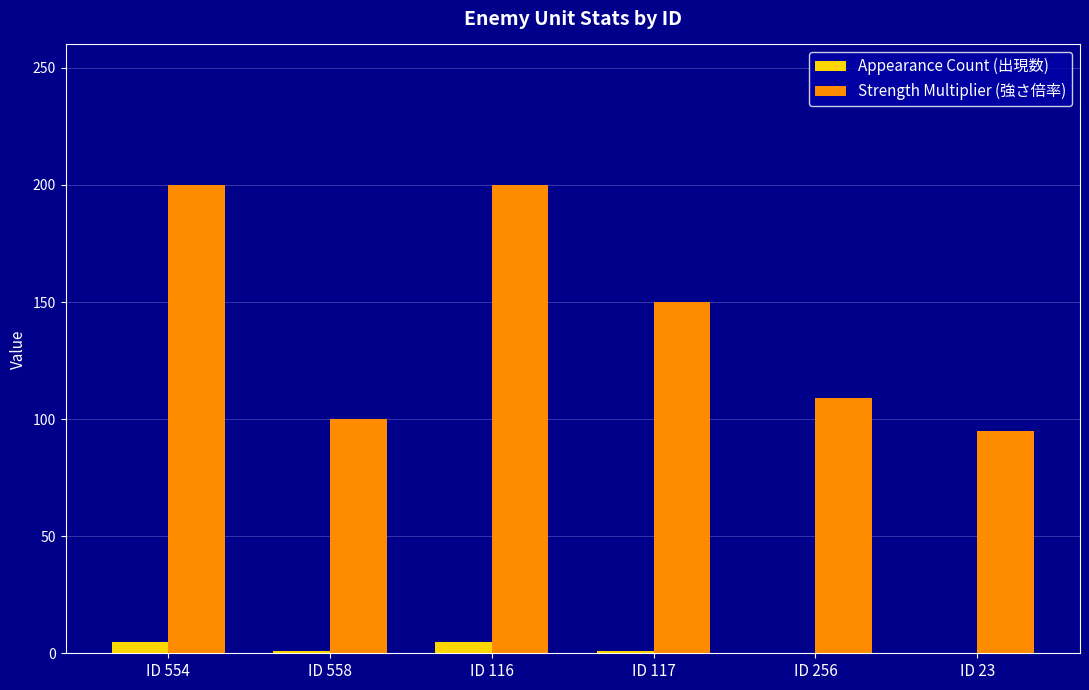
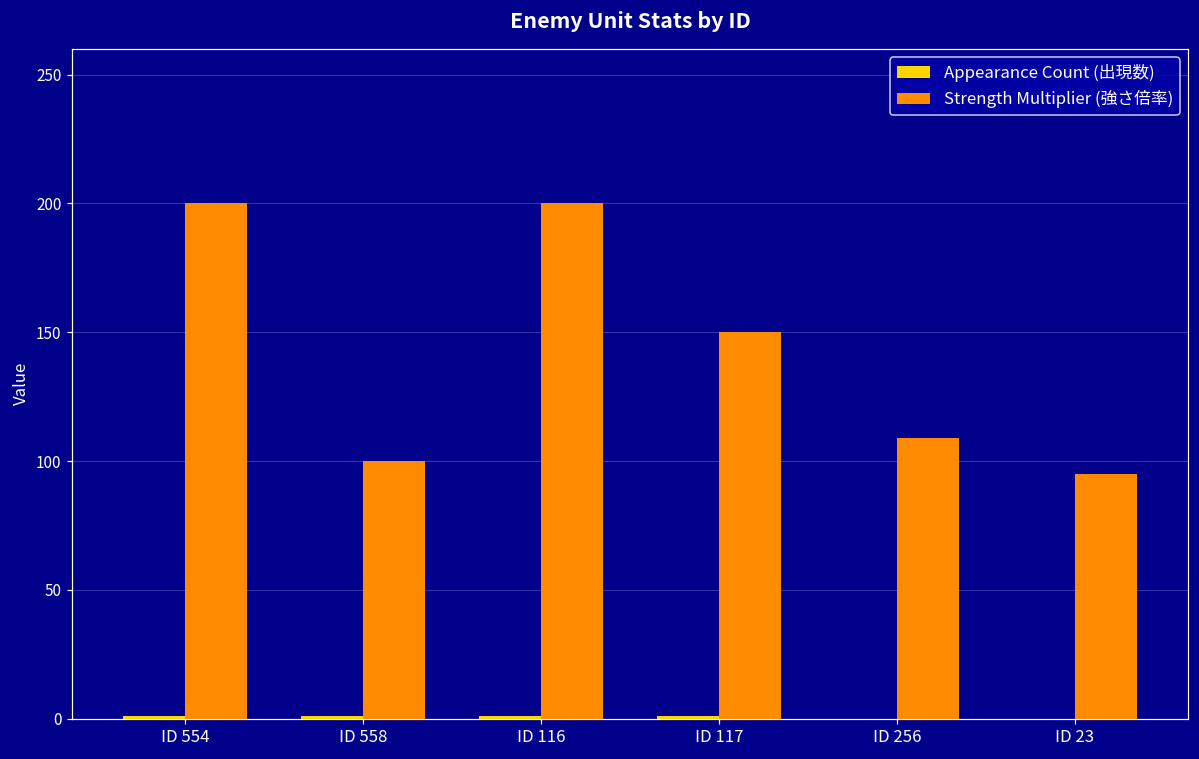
Appearance Count (出現数), ID 554: 5 -> 1
Appearance Count (出現数), ID 116: 5 -> 1
